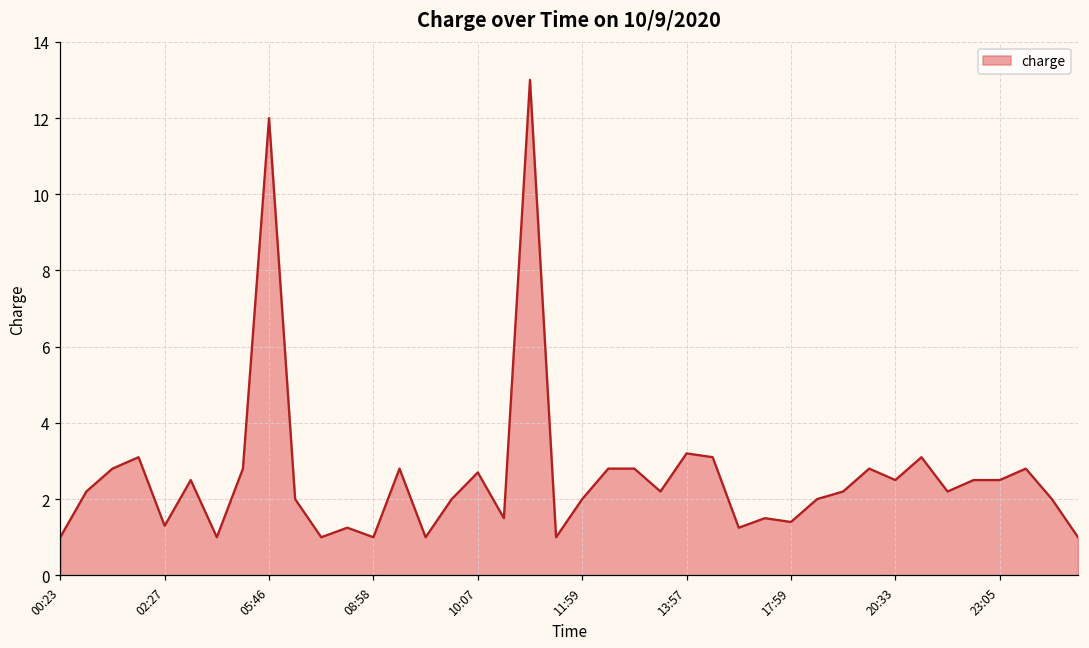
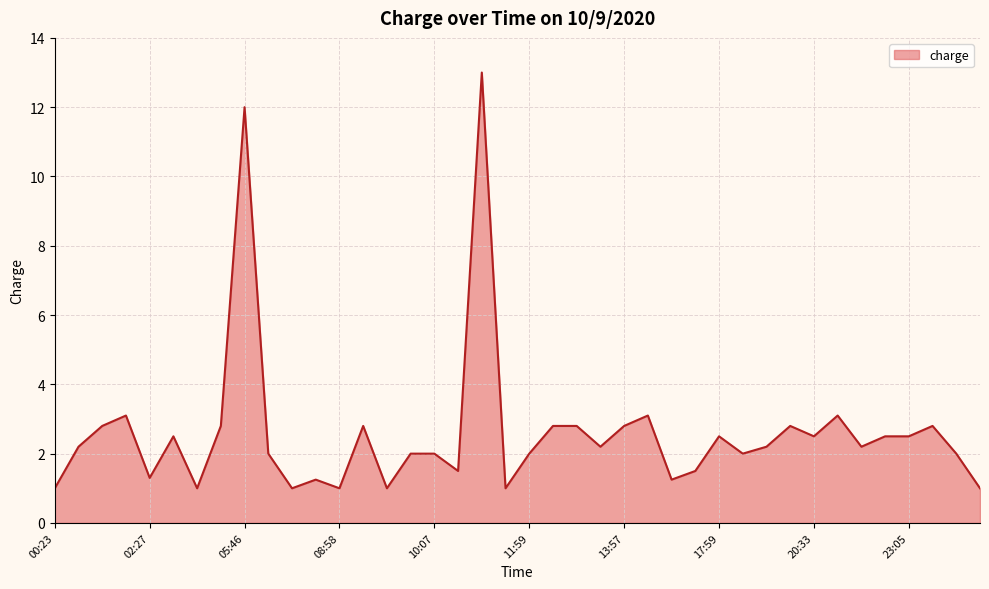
10:07: 2.7 -> 2.0
13:57: 3.2 -> 2.8
17:59: 1.4 -> 2.5
